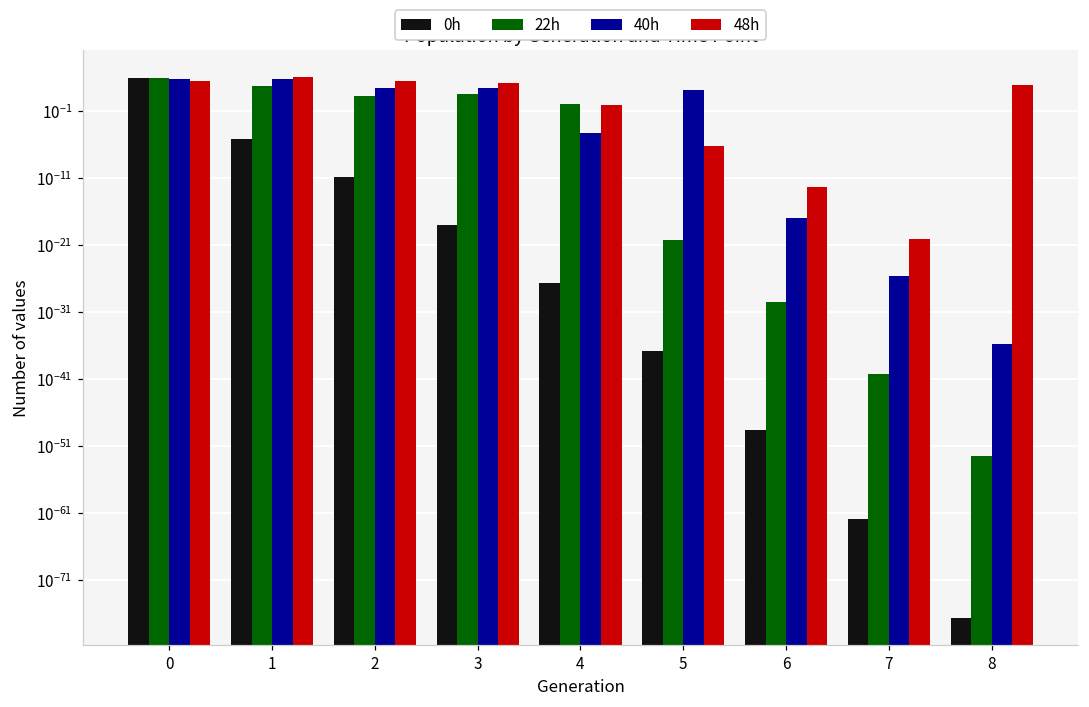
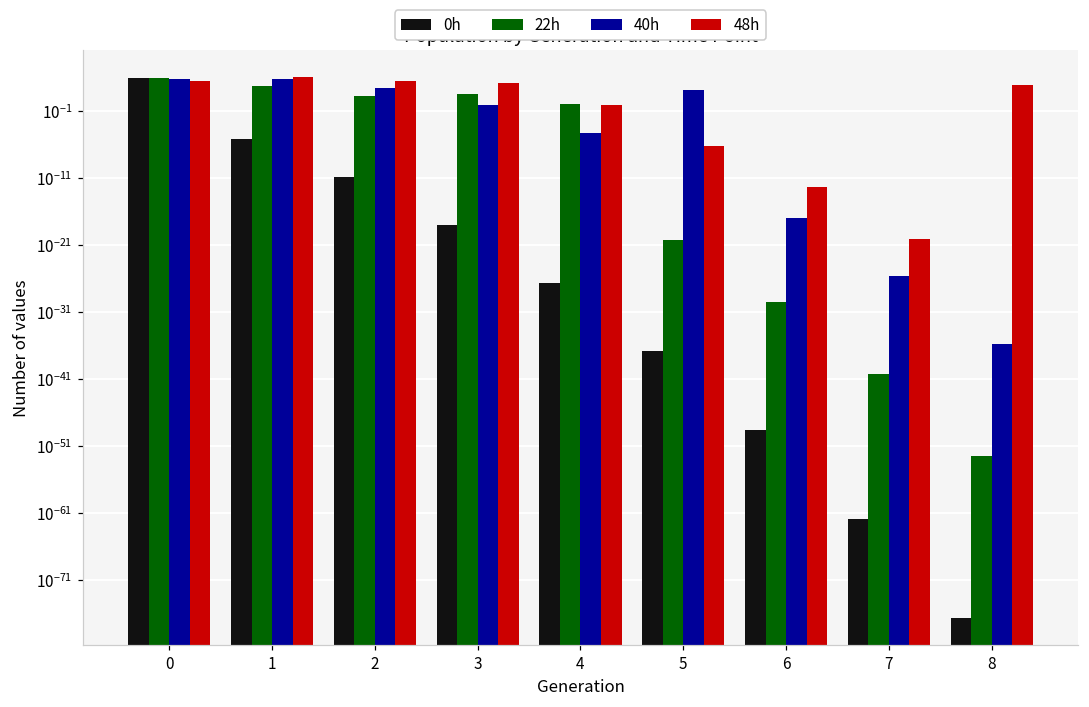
40h, 3: 200 -> 1
